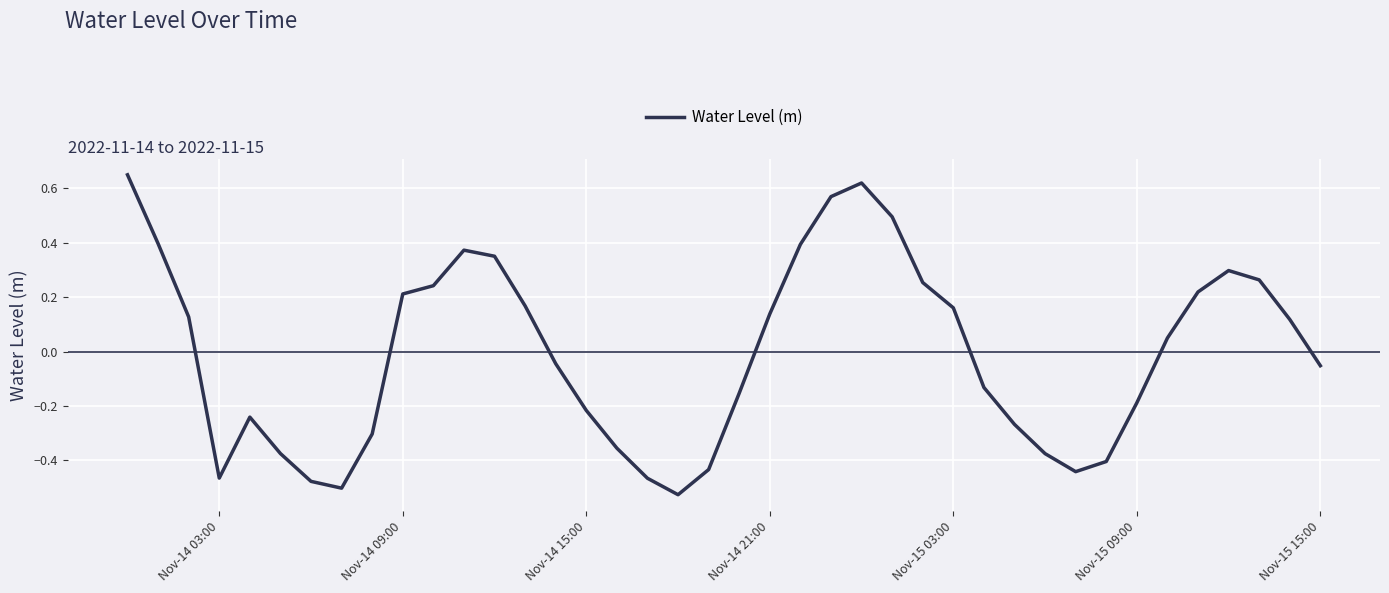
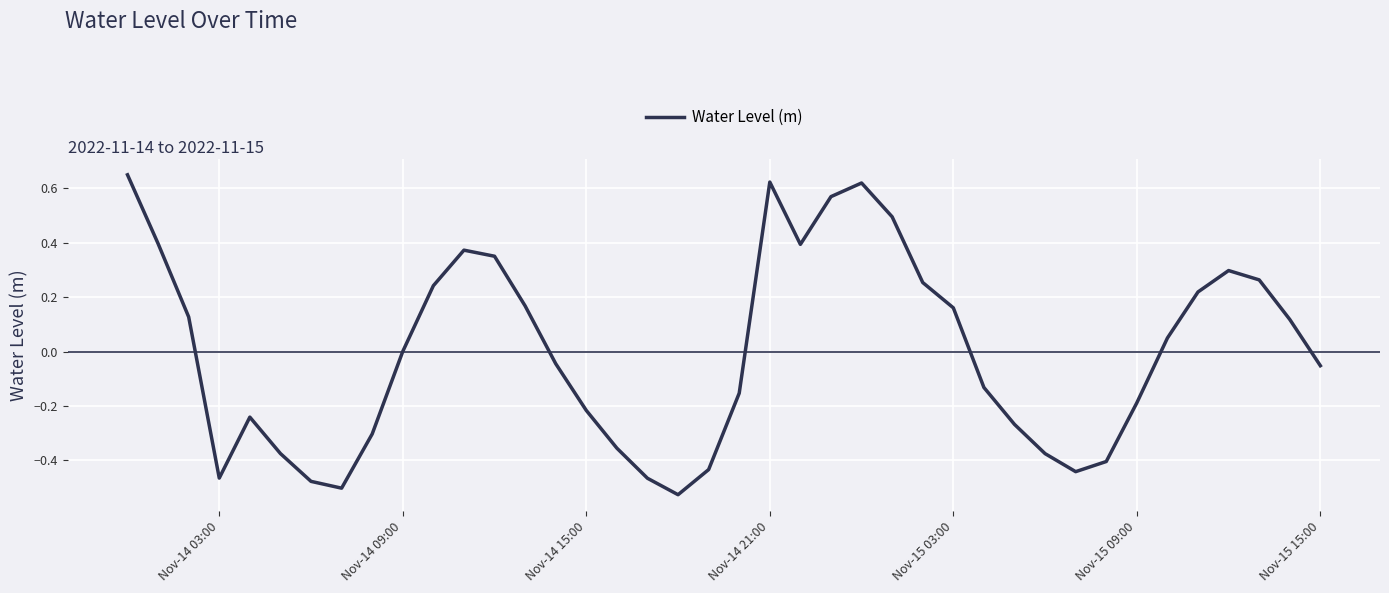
Nov-14 09:00: 0.21 -> 0.00
Nov-14 21:00: 0.14 -> 0.62
